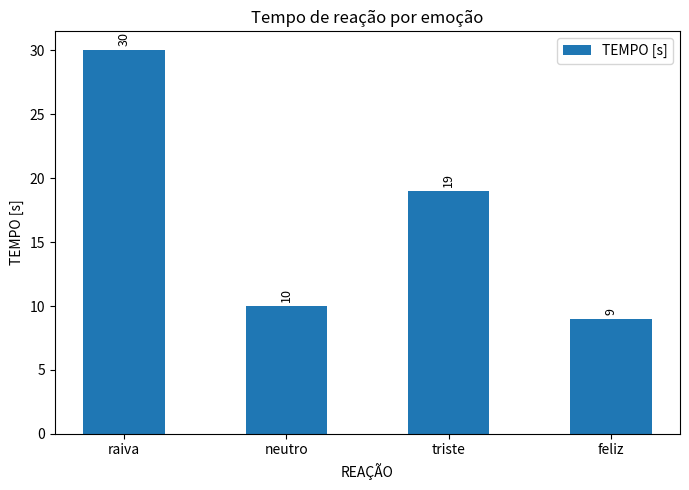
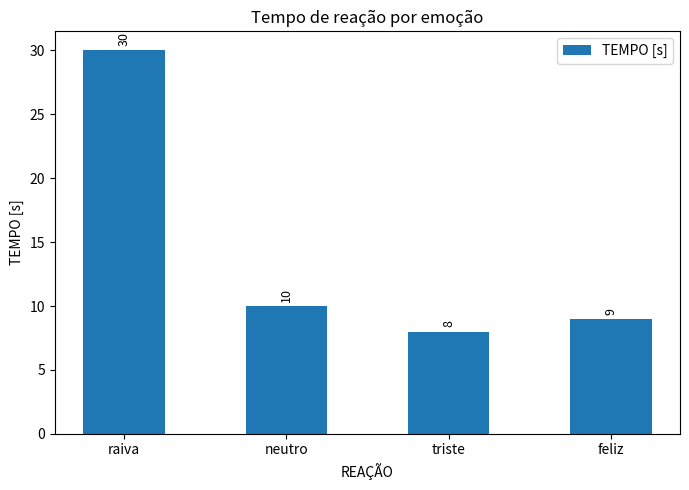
triste: 19 -> 8
